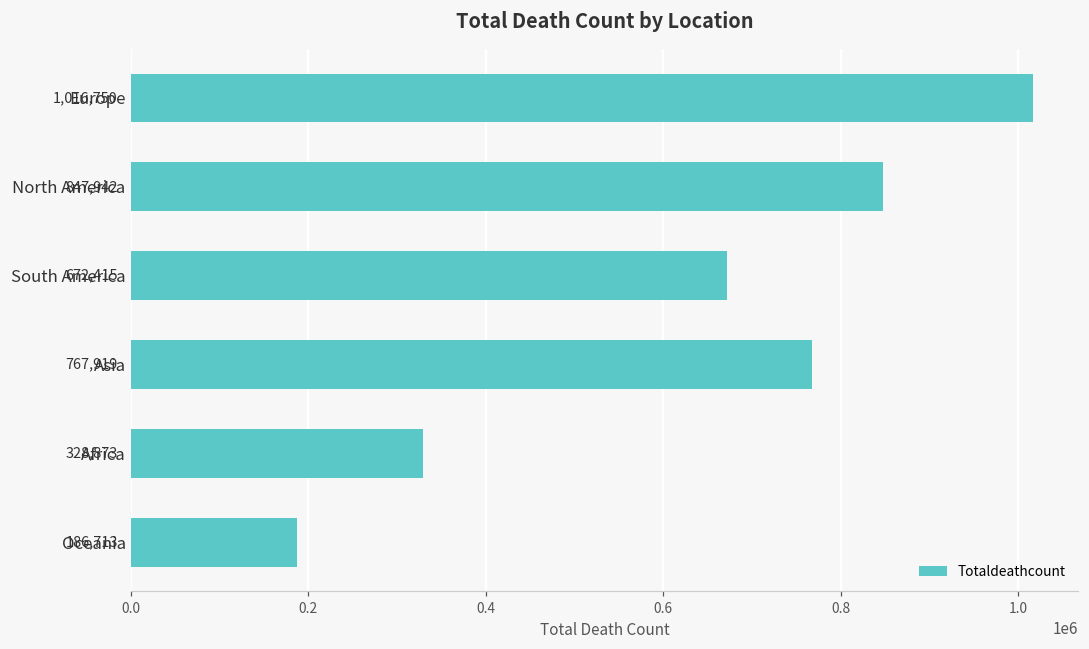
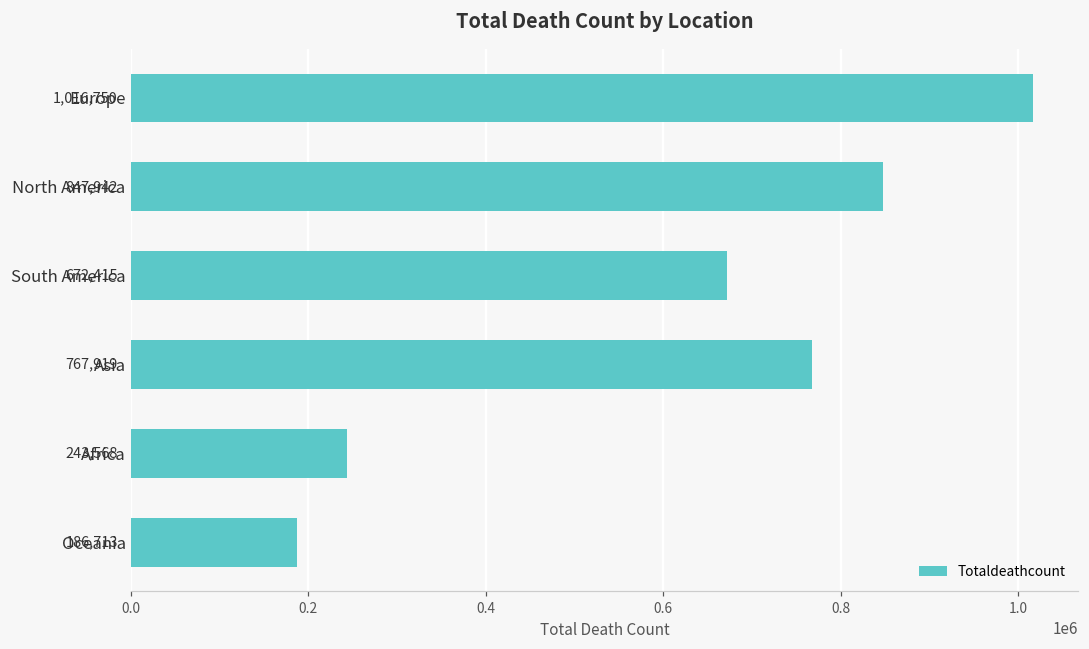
Africa: 328,873 -> 243,568
